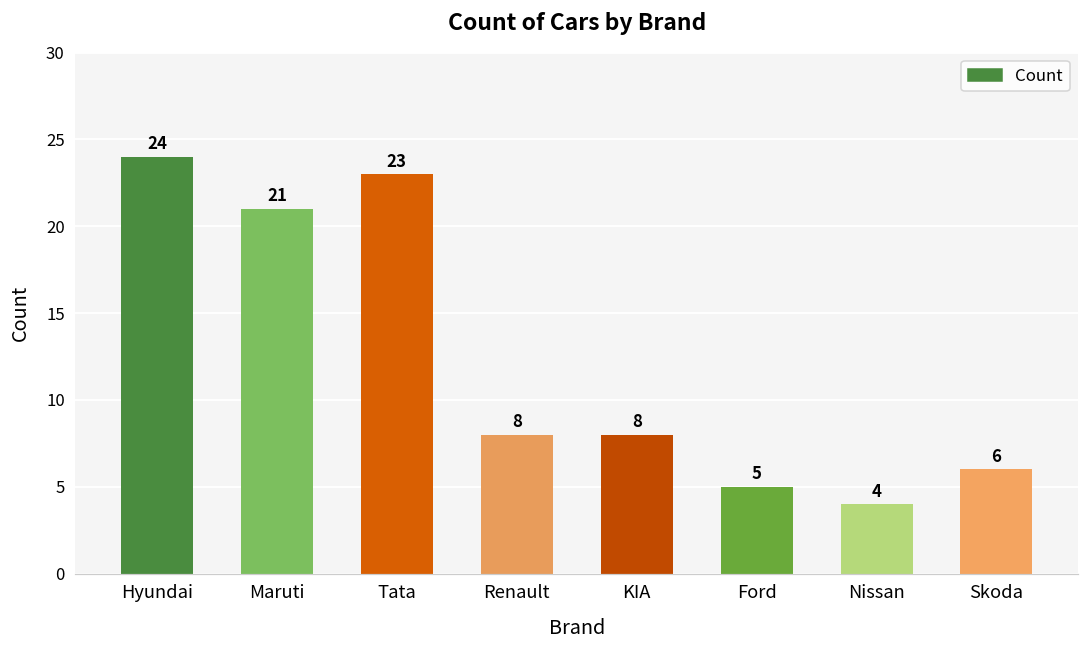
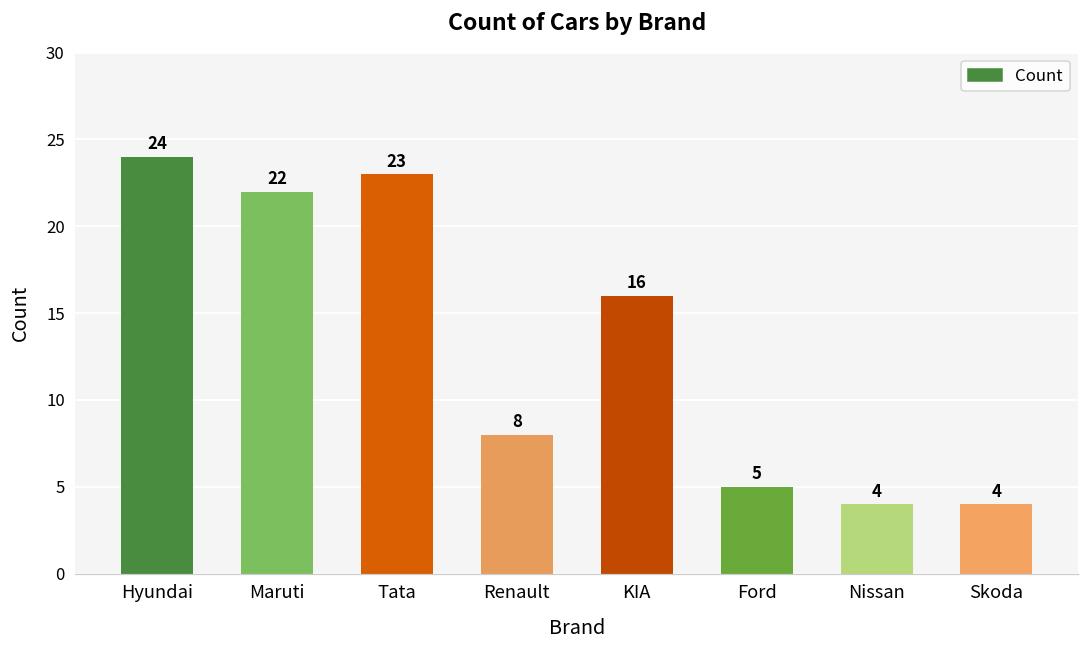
Maruti: 21 -> 22
KIA: 8 -> 16
Skoda: 6 -> 4
